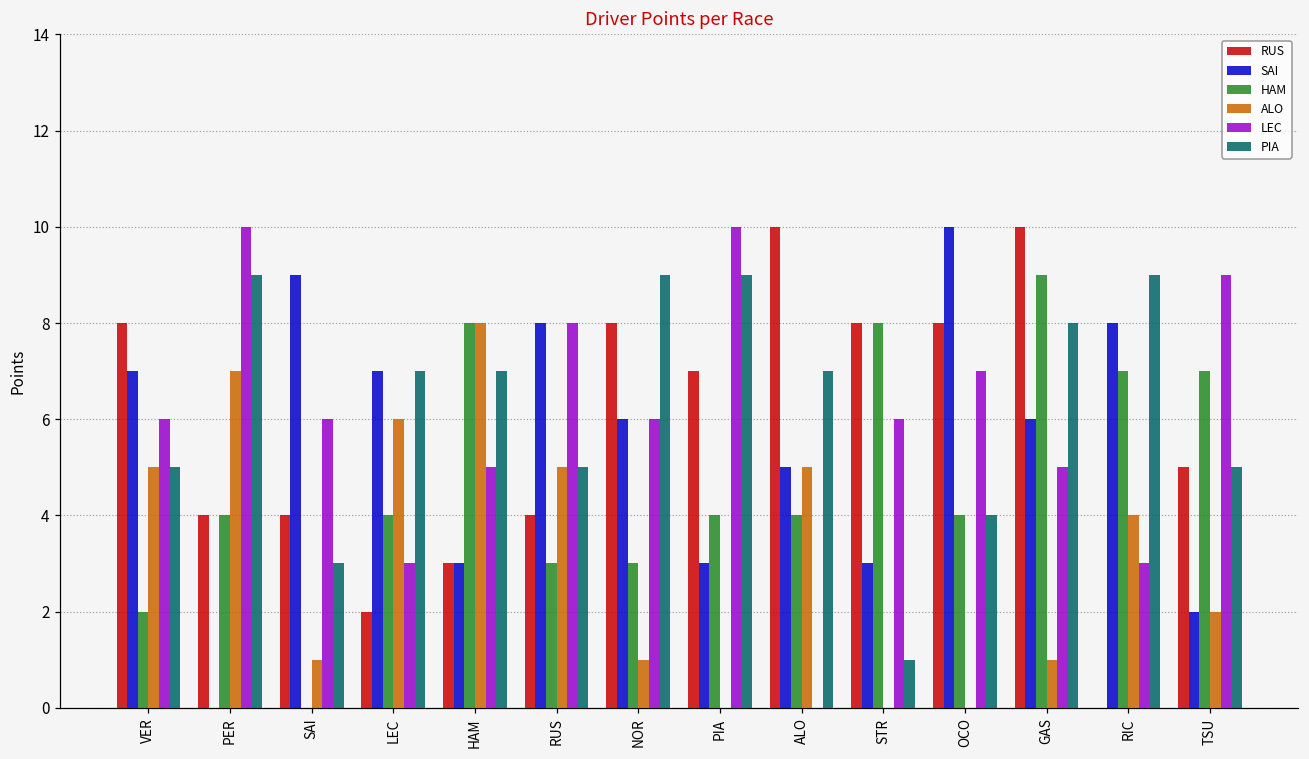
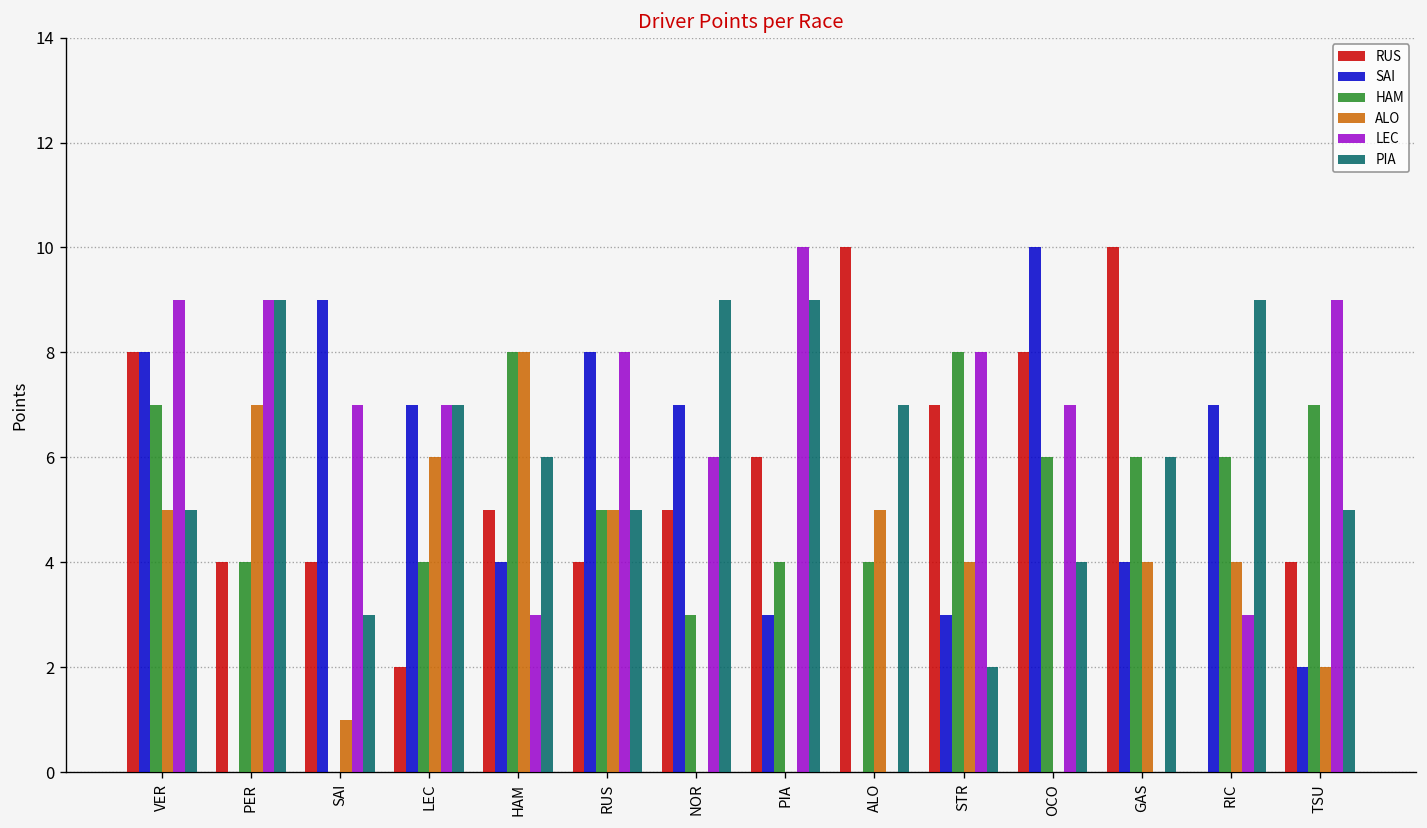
SAI, VER: 7 -> 8
HAM, VER: 2 -> 7
LEC, VER: 6 -> 9
LEC, PER: 10 -> 9
LEC, SAI: 6 -> 7
LEC, LEC: 3 -> 7
RUS, HAM: 3 -> 5
SAI, HAM: 3 -> 4
LEC, HAM: 5 -> 3
PIA, HAM: 7 -> 6
HAM, RUS: 3 -> 5
RUS, NOR: 8 -> 5
SAI, NOR: 6 -> 7
ALO, NOR: 1 -> 0
RUS, PIA: 7 -> 6
SAI, ALO: 5 -> 0
RUS, STR: 8 -> 7
ALO, STR: 0 -> 4
LEC, STR: 6 -> 8
PIA, STR: 1 -> 2
HAM, OCO: 4 -> 6
SAI, GAS: 6 -> 4
HAM, GAS: 9 -> 6
ALO, GAS: 1 -> 4
LEC, GAS: 5 -> 0
PIA, GAS: 8 -> 6
SAI, RIC: 8 -> 7
HAM, RIC: 7 -> 6
RUS, TSU: 5 -> 4
